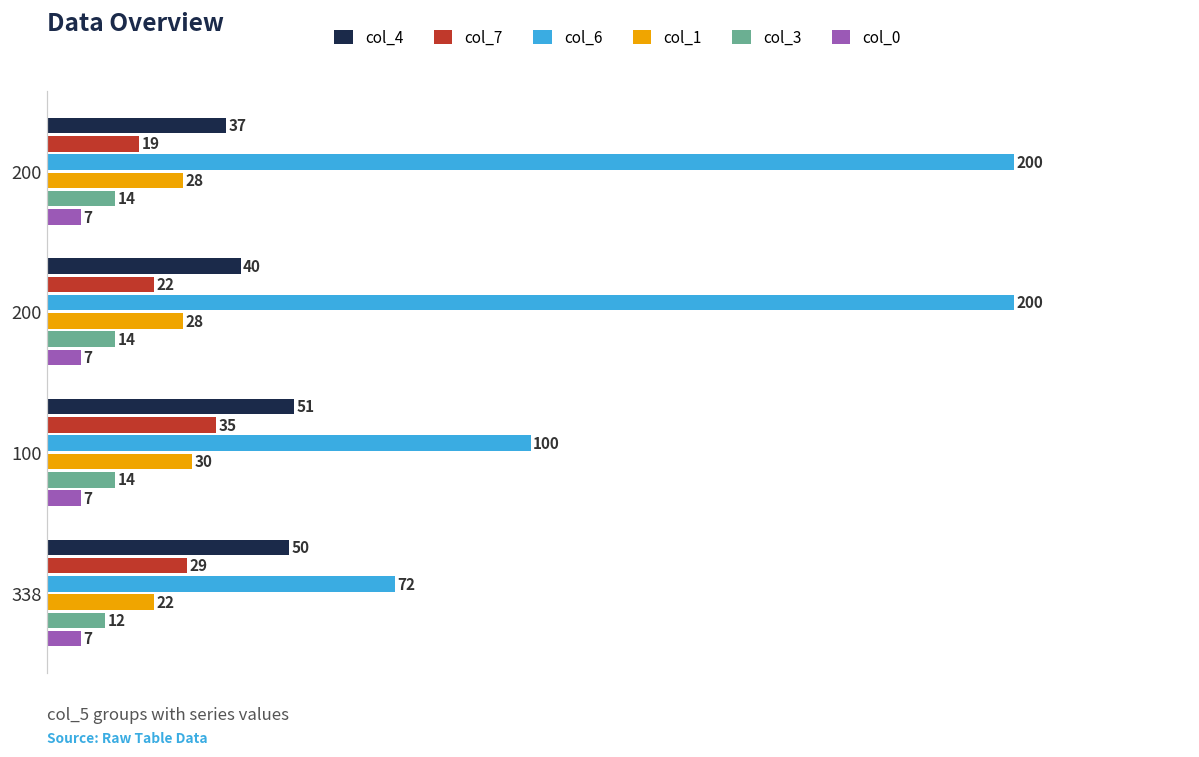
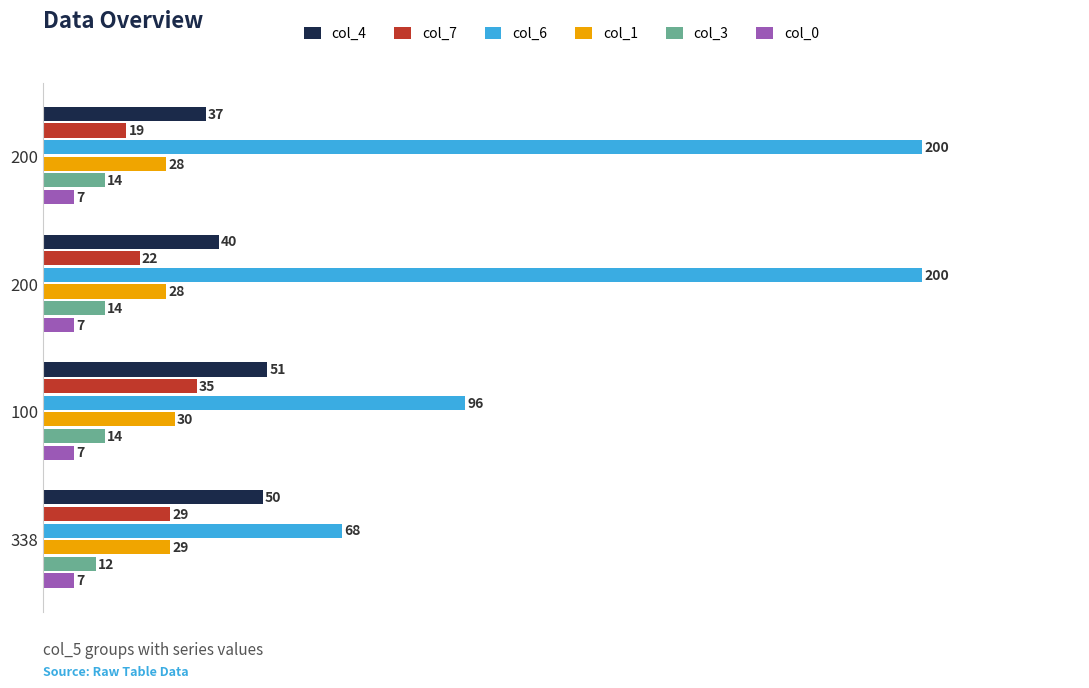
col_6, 100: 100 -> 96
col_6, 338: 72 -> 68
col_1, 338: 22 -> 29
